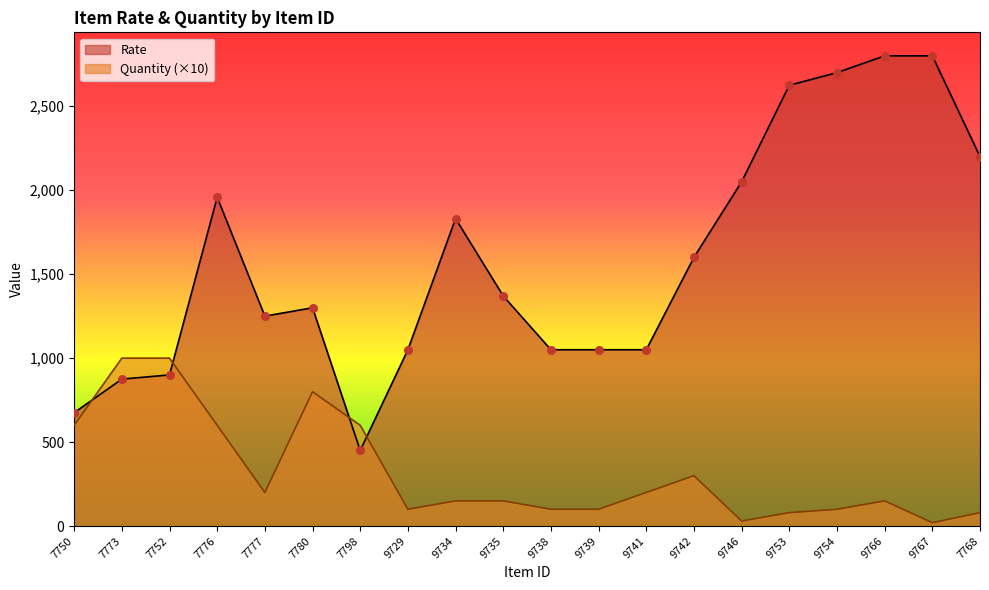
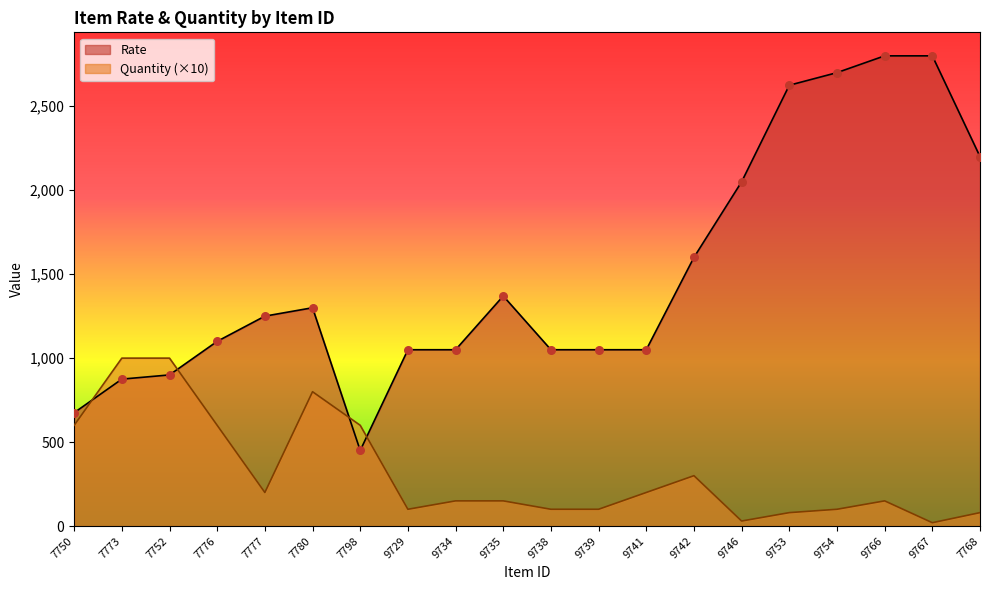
Rate, 7776: 1,960 -> 1,100
Rate, 9734: 1,830 -> 1,050
